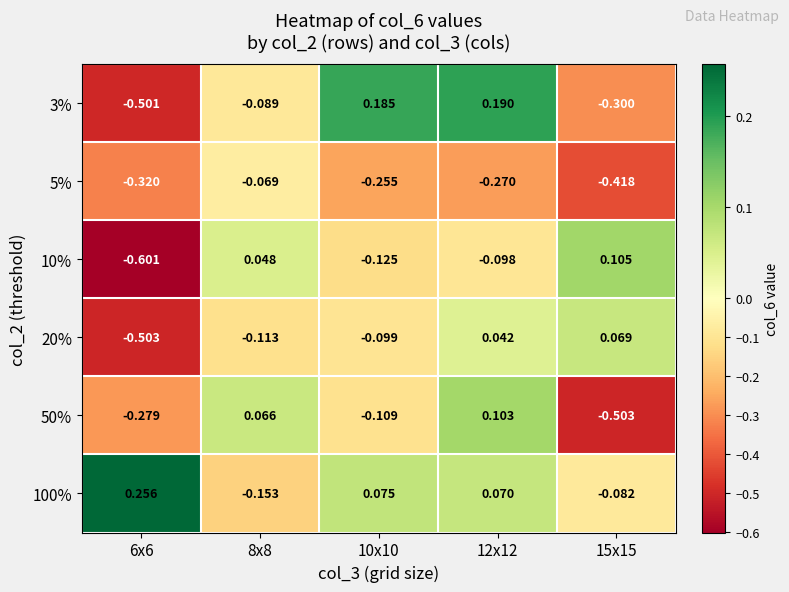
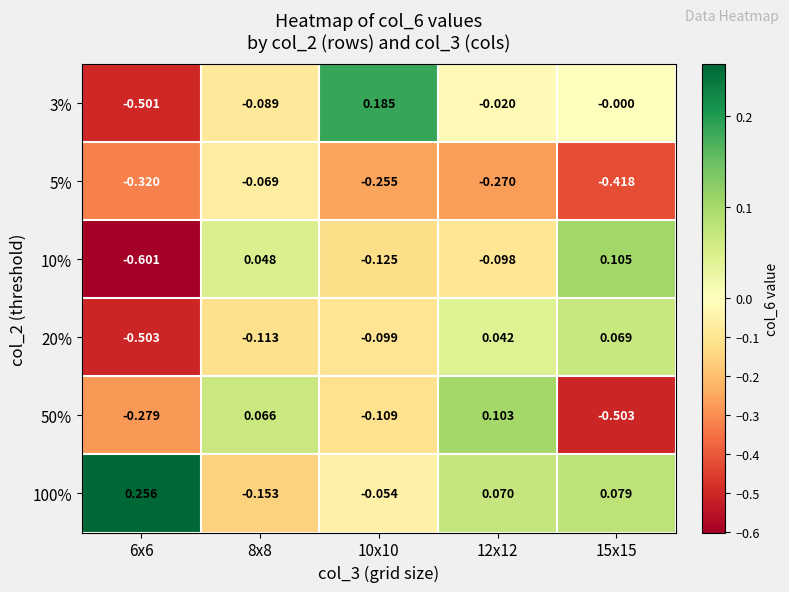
3%, 12x12: 0.190 -> -0.020
3%, 15x15: -0.300 -> -0.000
100%, 10x10: 0.075 -> -0.054
100%, 15x15: -0.082 -> 0.079
